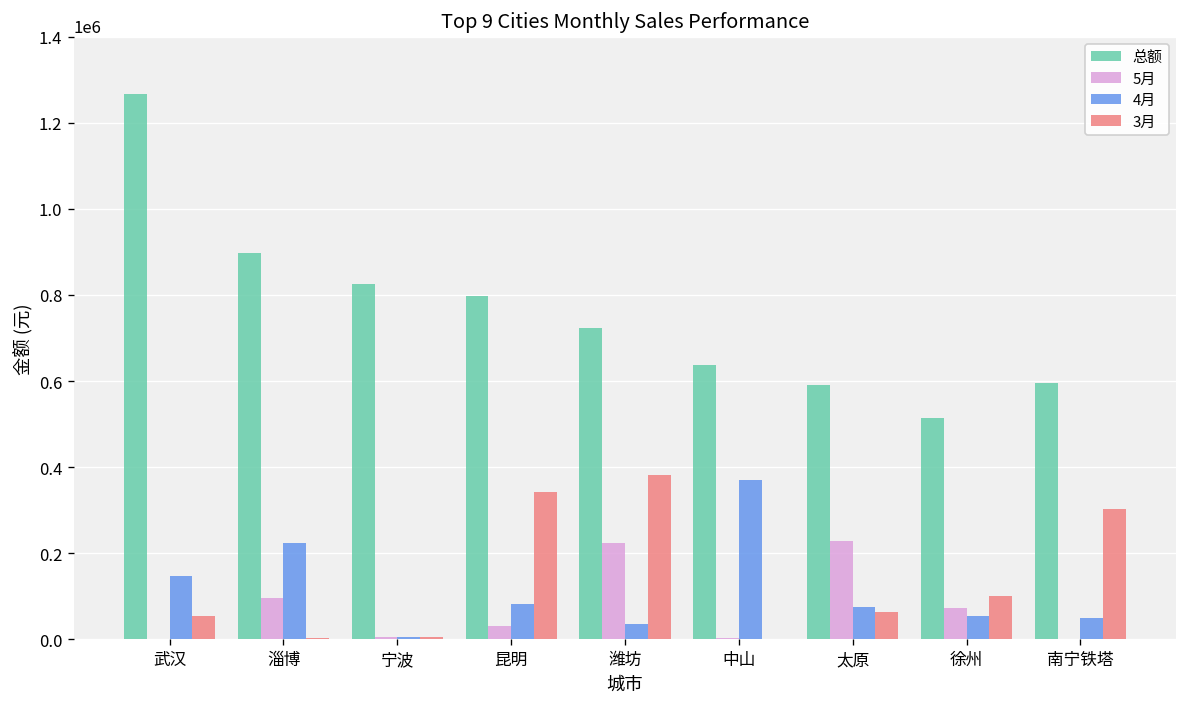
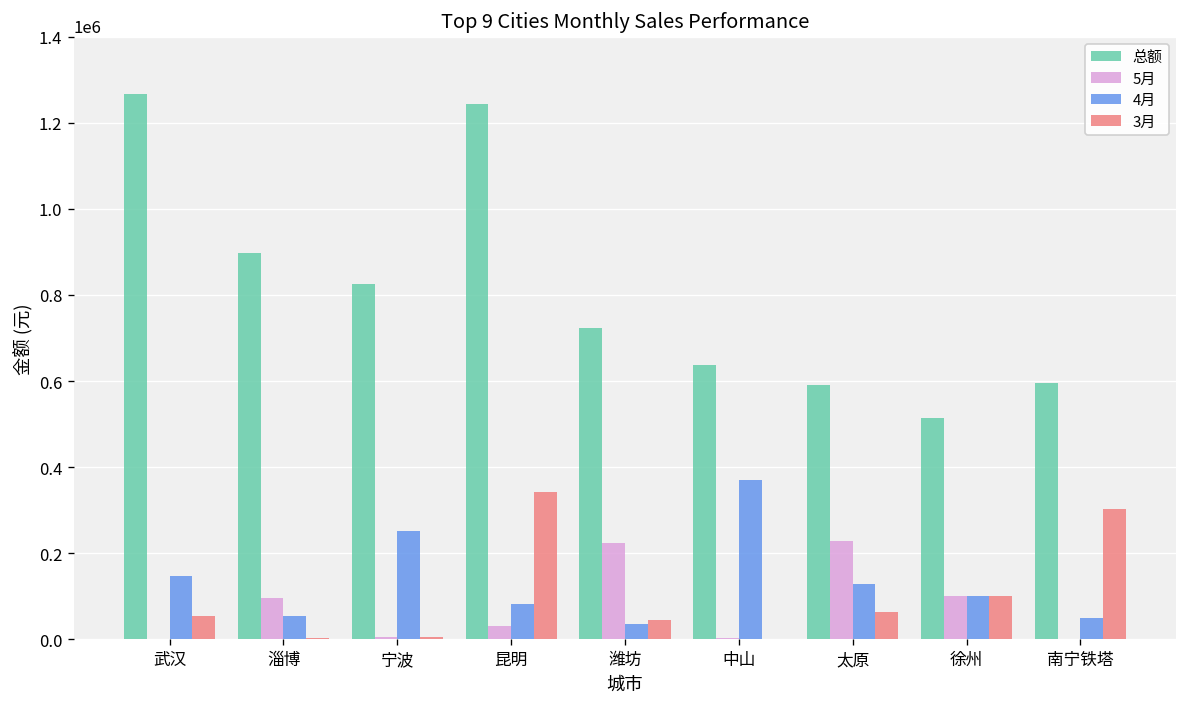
4月, 淄博: 220000 -> 50000
4月, 宁波: 10000 -> 250000
总额, 昆明: 800000 -> 1240000
3月, 潍坊: 380000 -> 40000
4月, 太原: 70000 -> 130000
5月, 徐州: 70000 -> 100000
4月, 徐州: 50000 -> 100000
